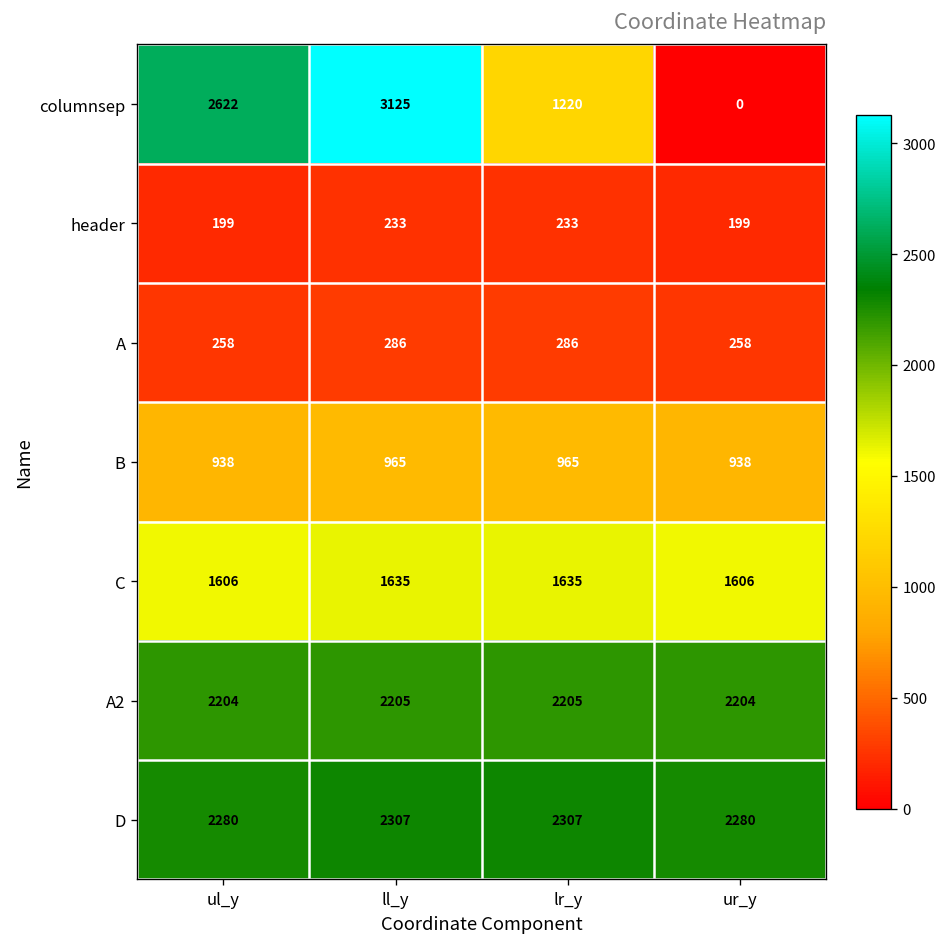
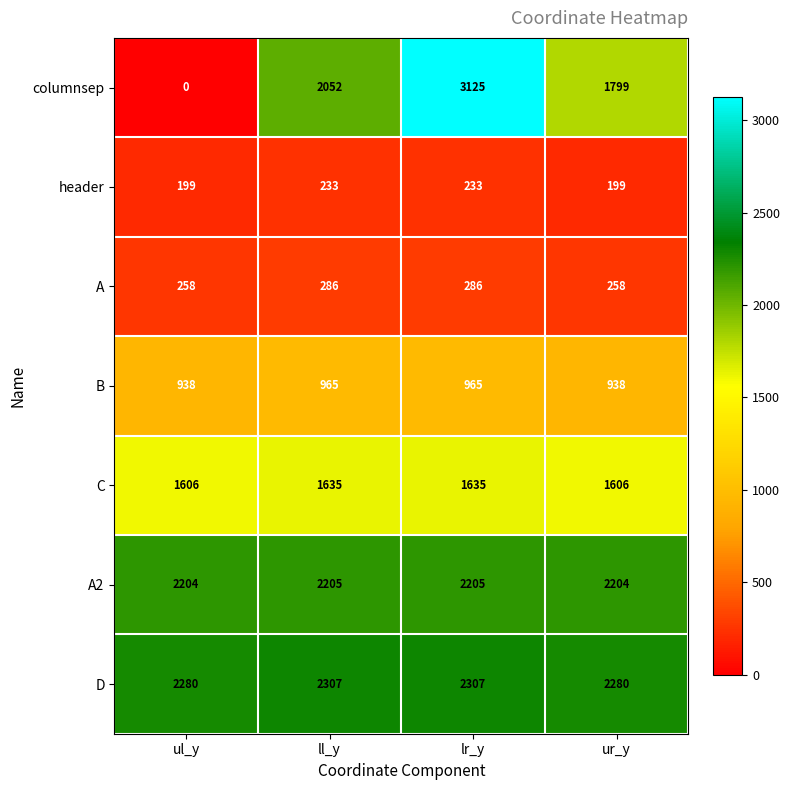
columnsep, ul_y: 2622 -> 0
columnsep, ll_y: 3125 -> 2052
columnsep, lr_y: 1220 -> 3125
columnsep, ur_y: 0 -> 1799
